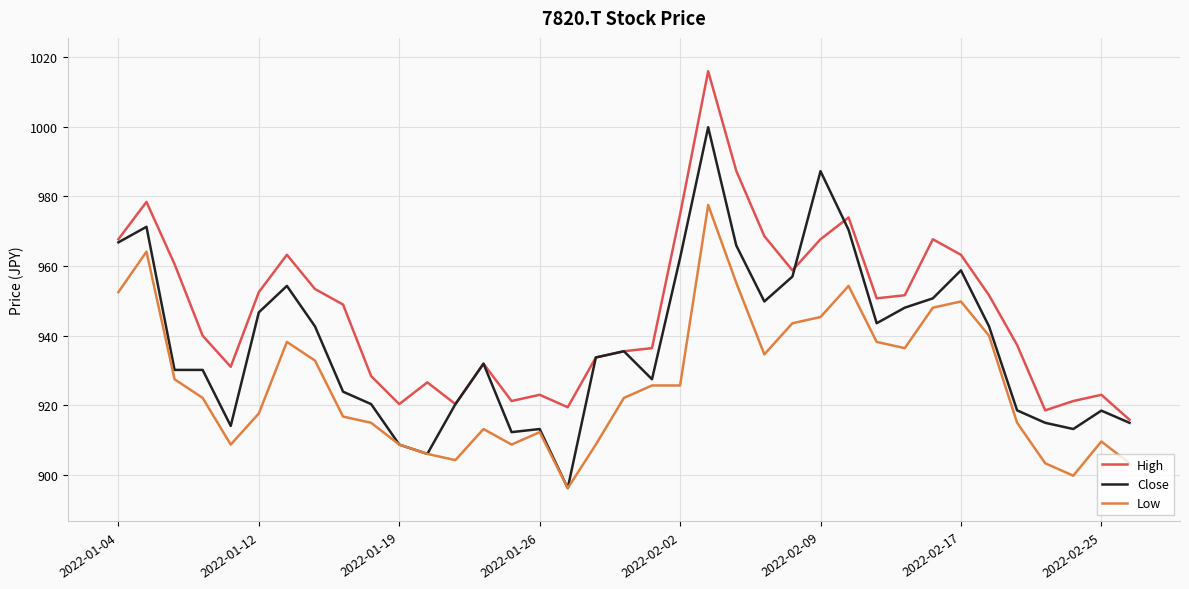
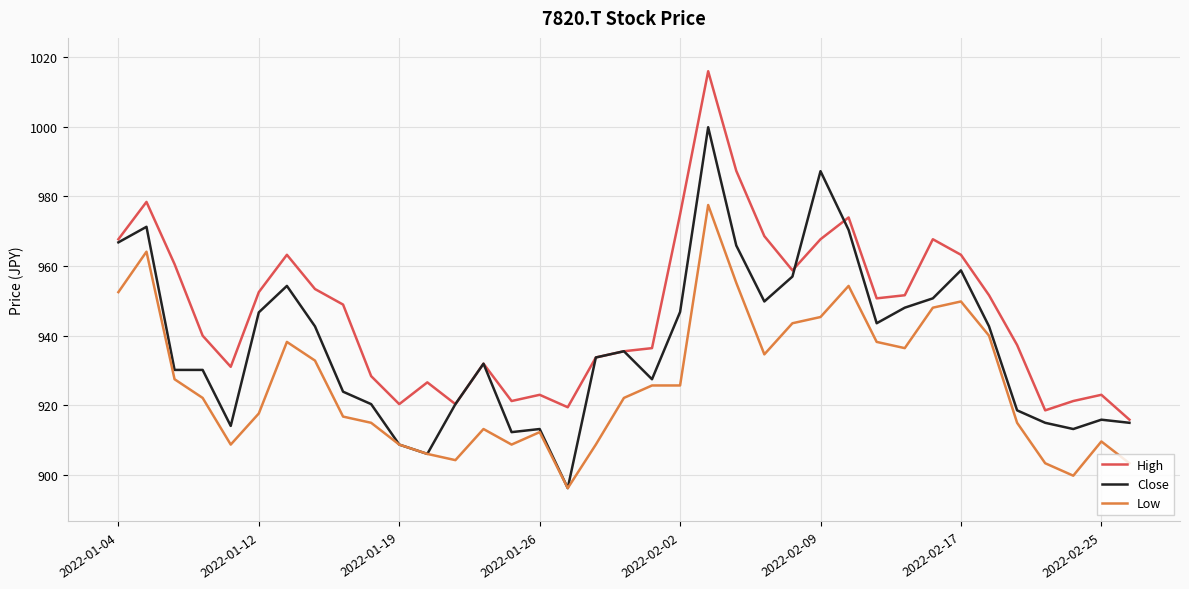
Close, 2022-02-02: 962 -> 947
Close, 2022-02-25: 918 -> 916
